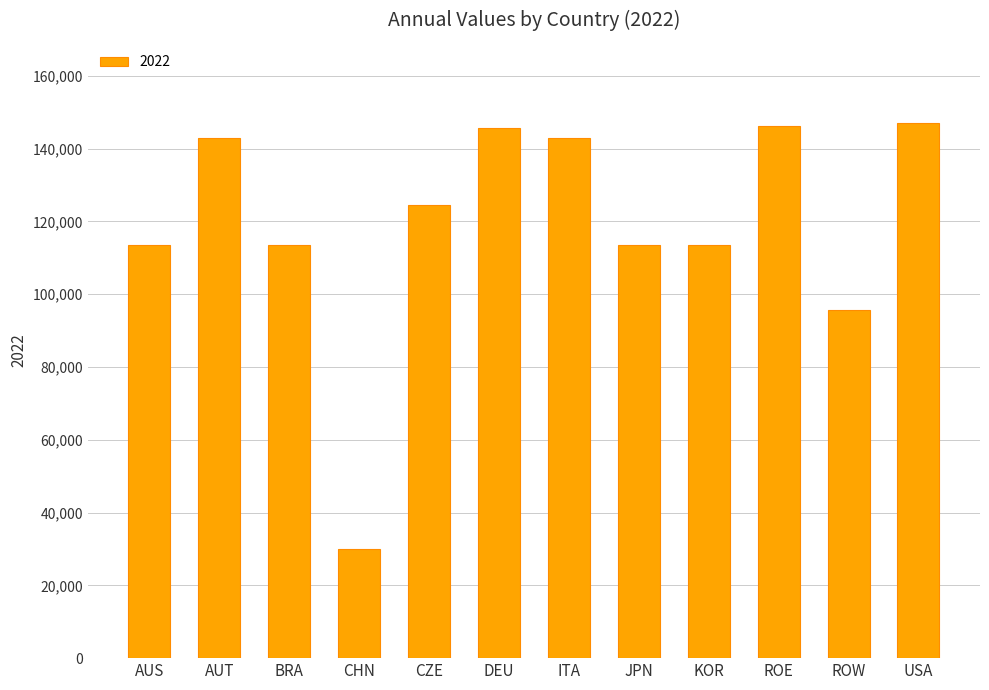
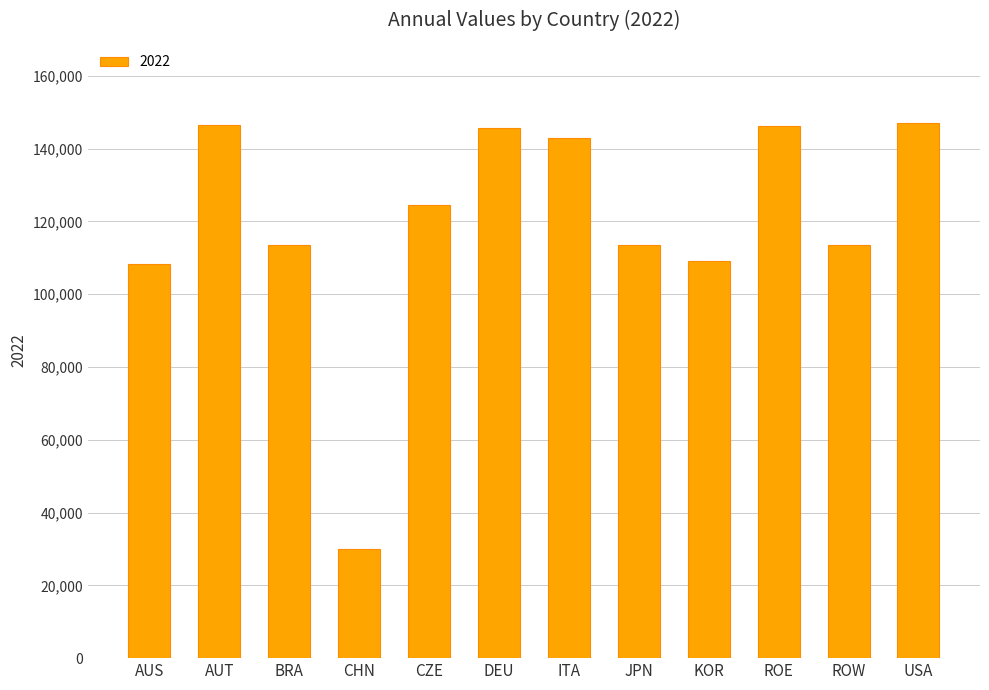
AUS: 113,000 -> 108,000
AUT: 143,000 -> 146,000
KOR: 113,000 -> 109,000
ROW: 96,000 -> 113,000
